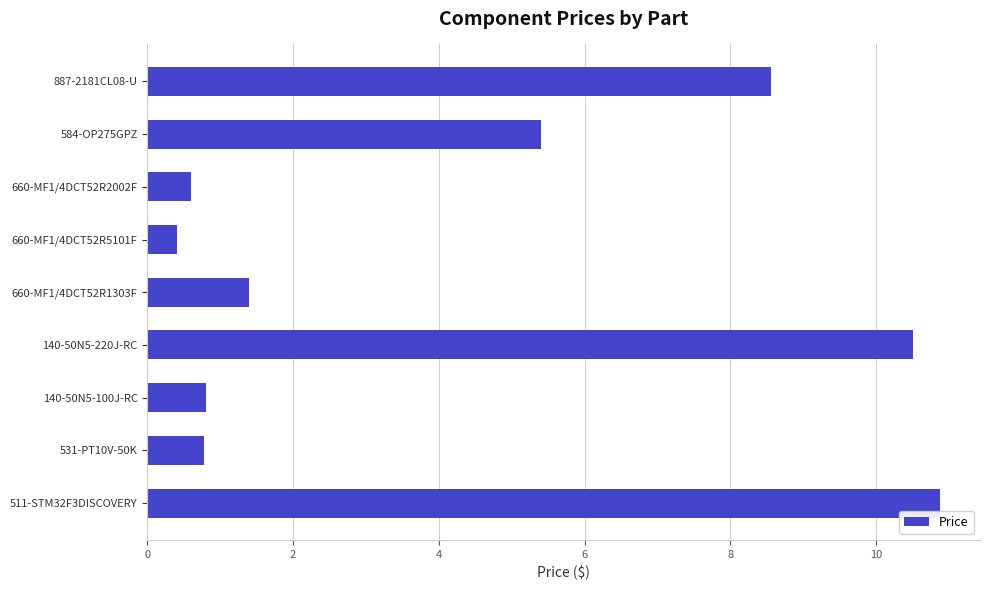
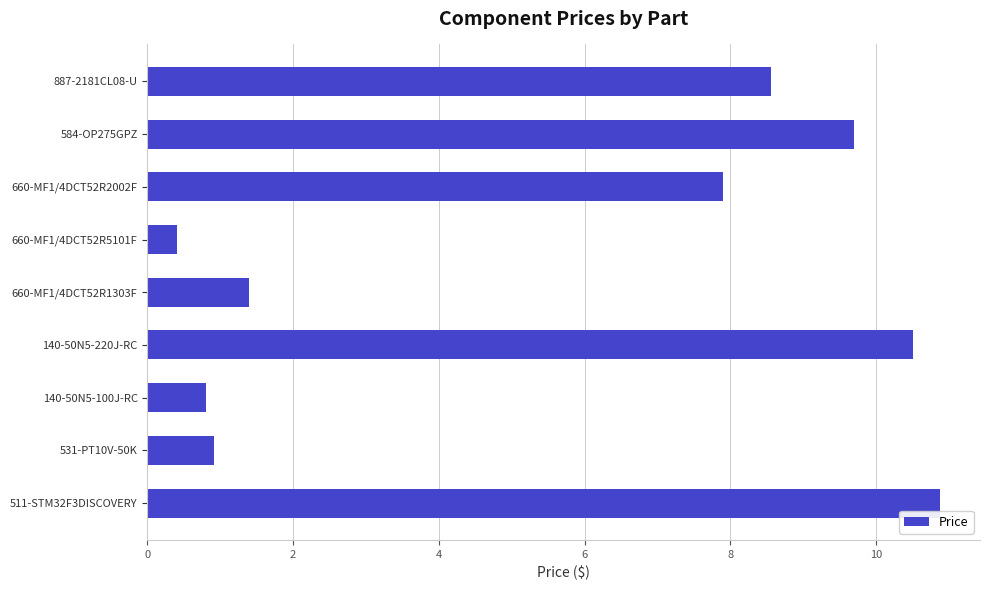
584-OP275GPZ: 5.4 -> 9.7
660-MF1/4DCT52R2002F: 0.6 -> 7.9
531-PT10V-50K: 0.8 -> 0.9
